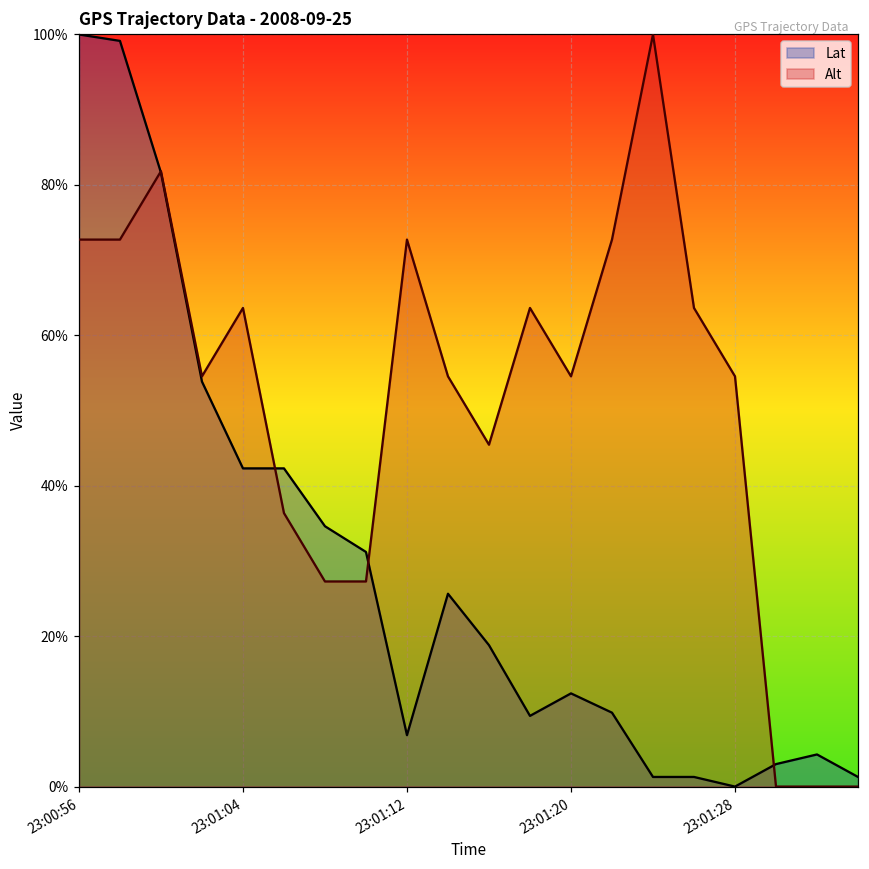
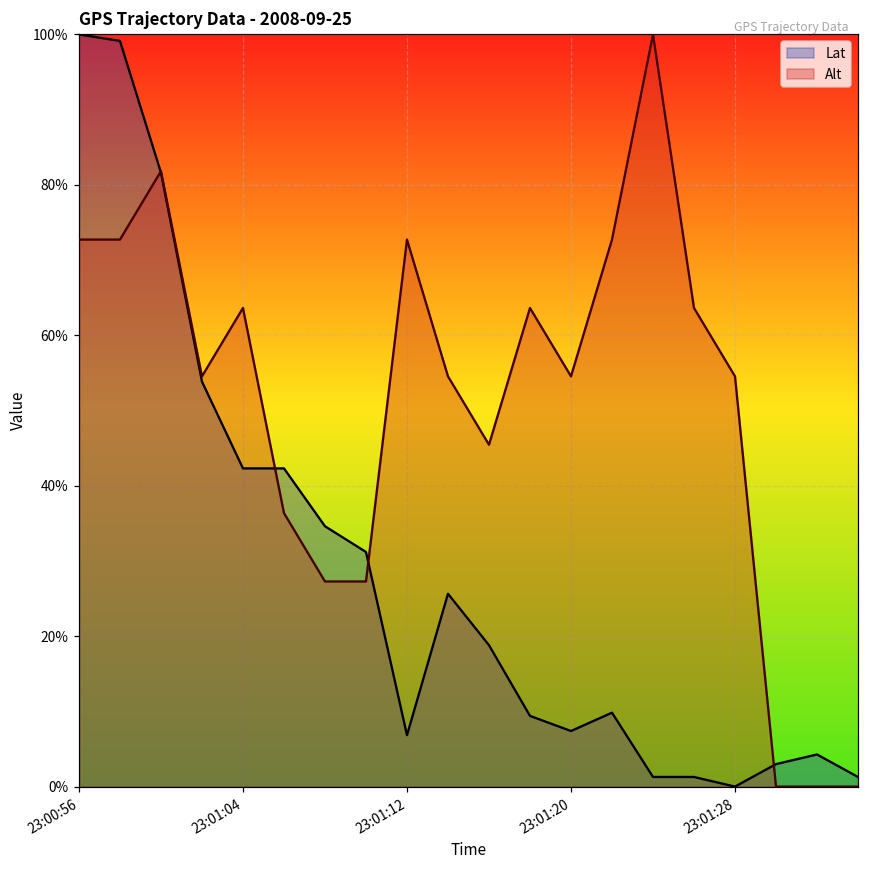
Lat, 23:01:20: 12% -> 7%
